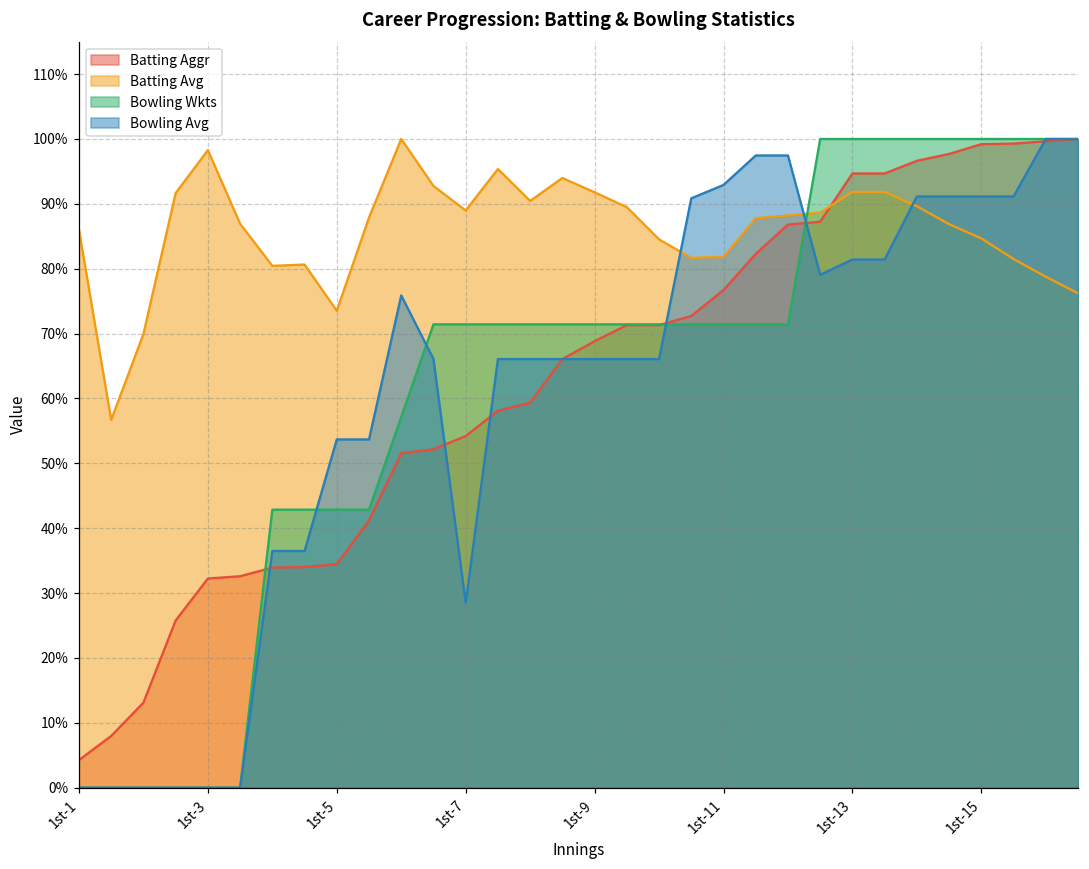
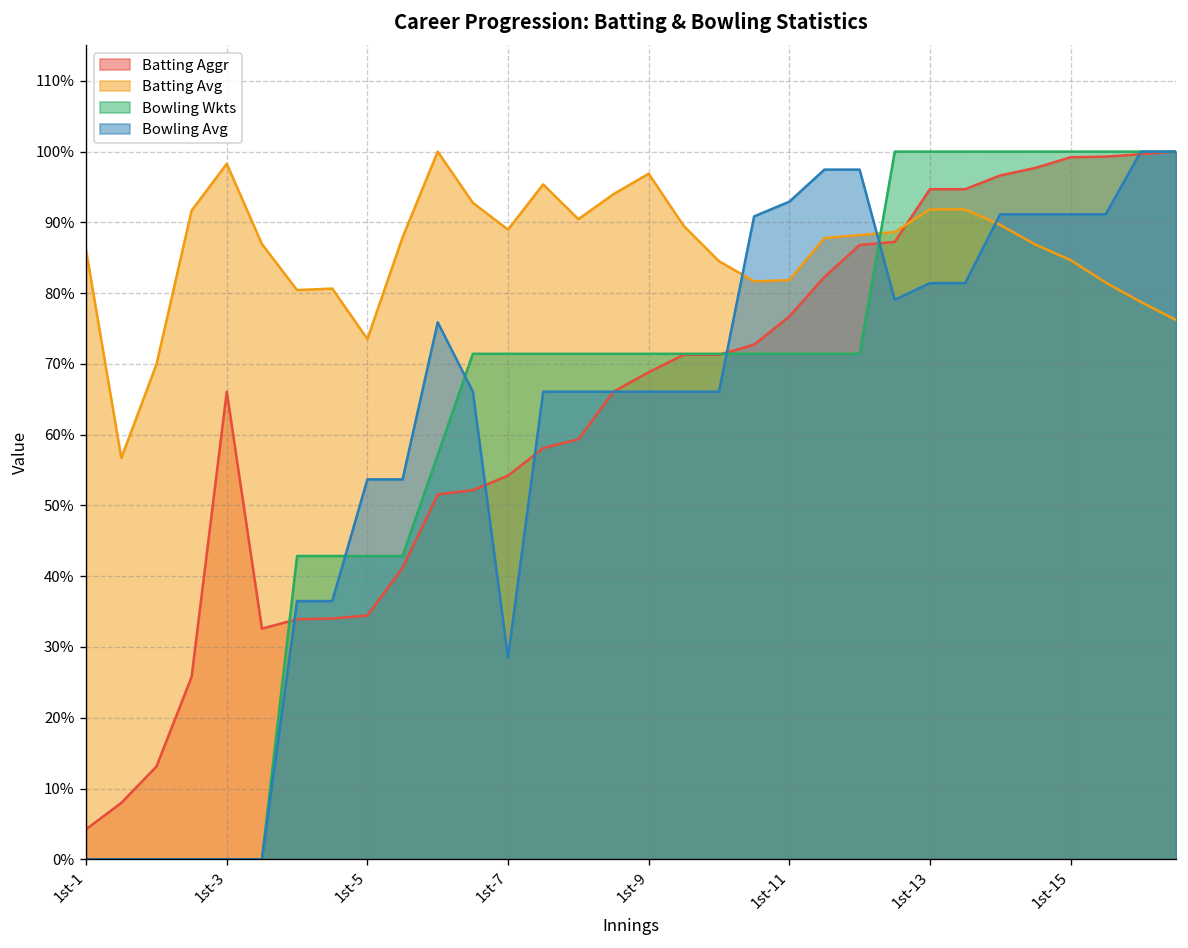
Batting Aggr, 1st-3: 32% -> 66%
Batting Avg, 1st-9: 92% -> 97%
